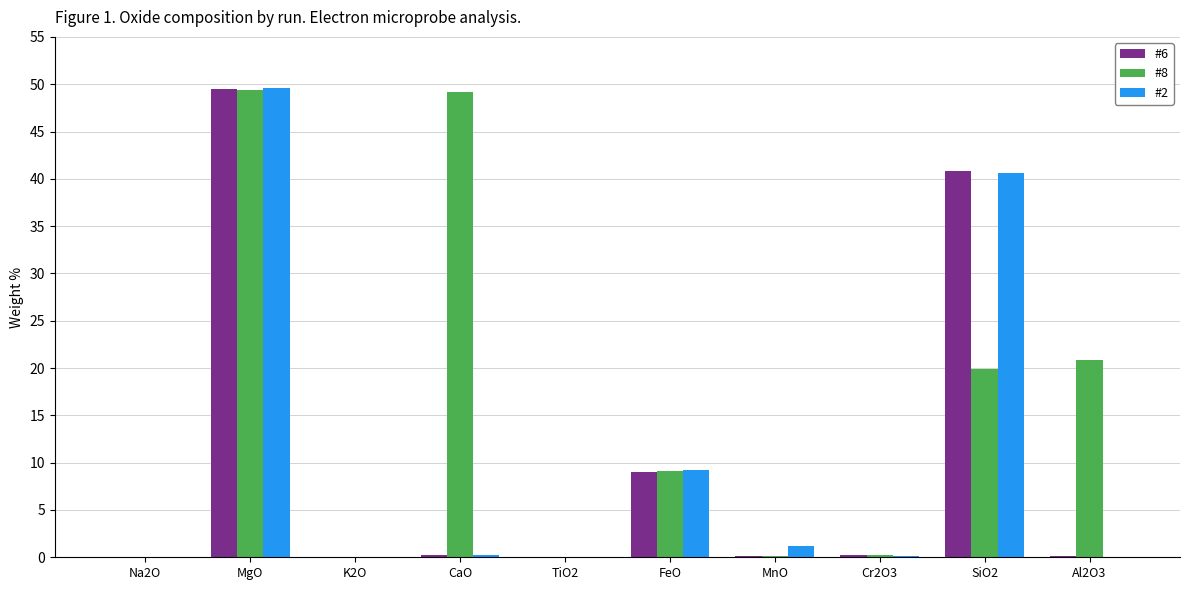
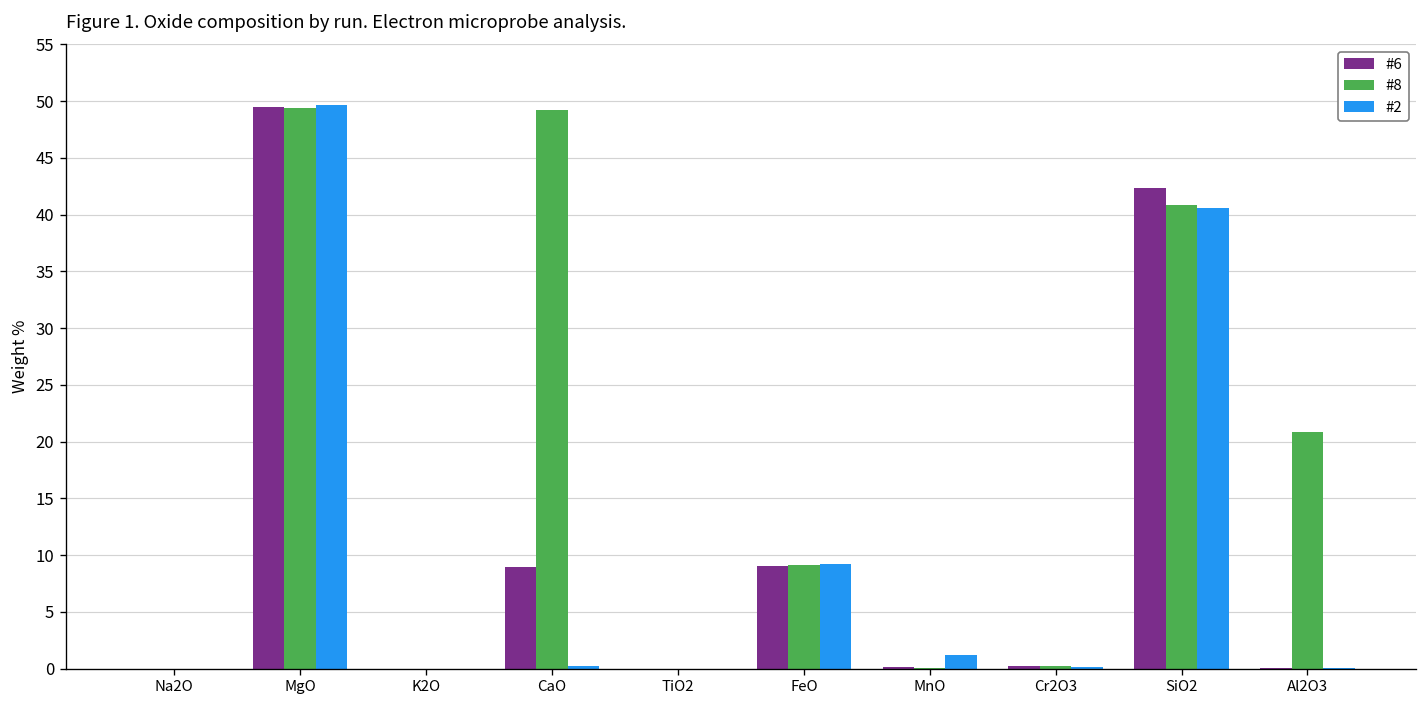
#6, CaO: 0 -> 9
#6, SiO2: 41 -> 42
#8, SiO2: 20 -> 41
